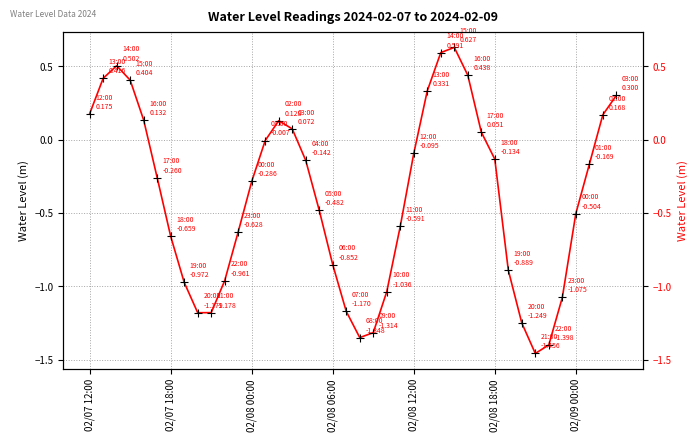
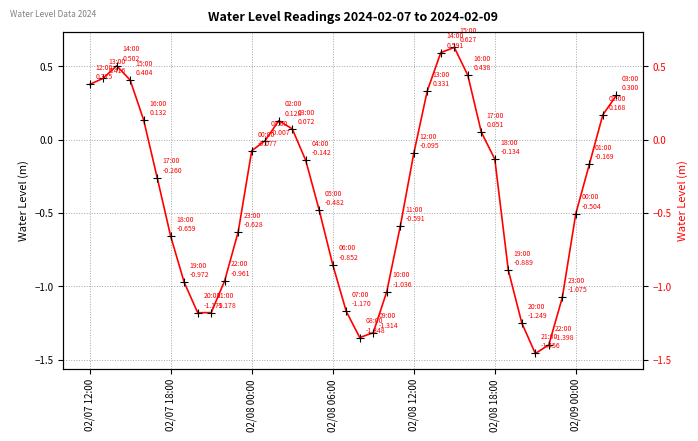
02/07 12:00: 0.175 -> 0.375
02/08 00:00: -0.286 -> -0.077
